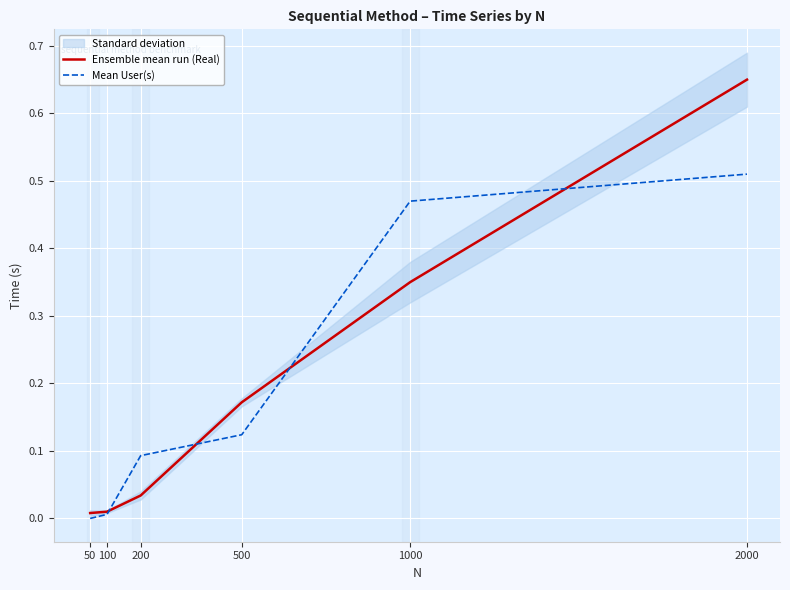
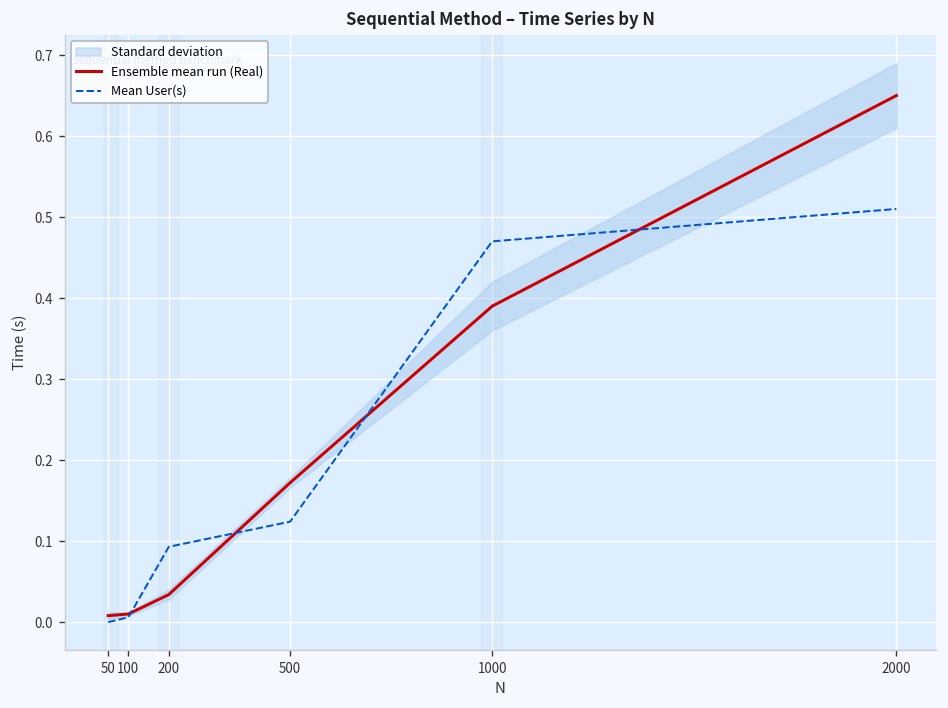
Ensemble mean run (Real), 1000: 0.35 -> 0.39
